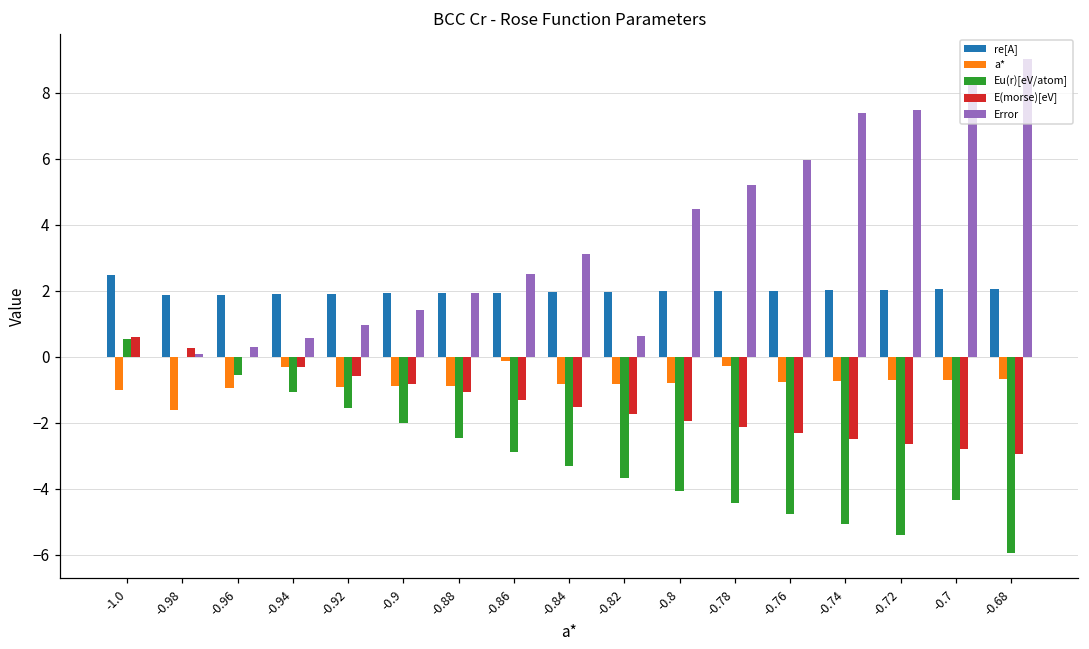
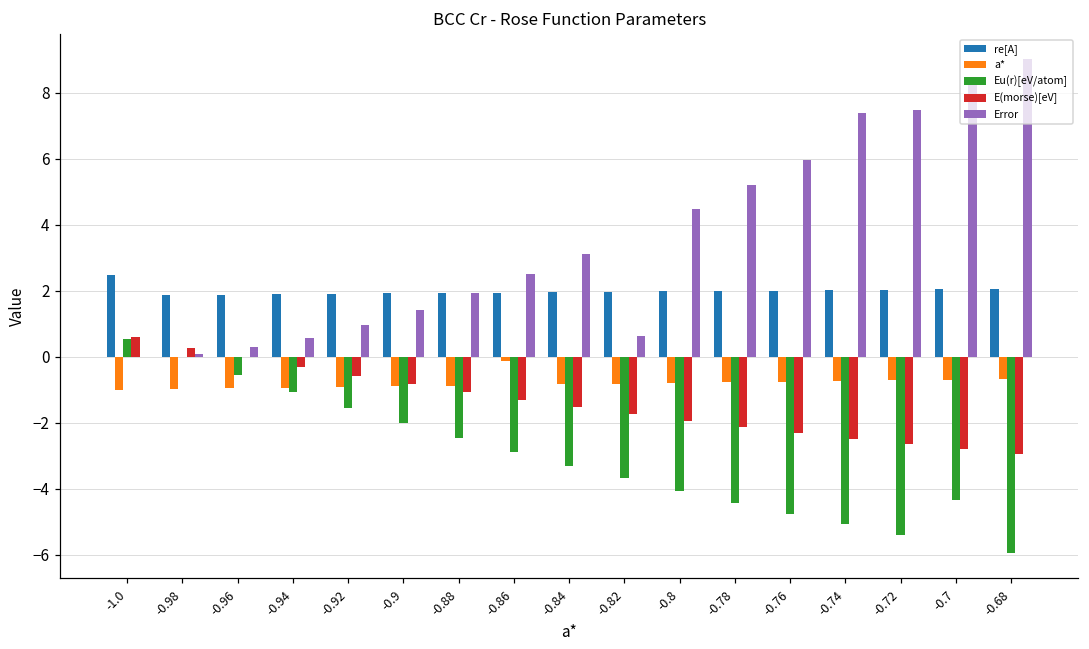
a*, -0.98: -1.6 -> -1.0
a*, -0.94: -0.3 -> -0.9
a*, -0.78: -0.3 -> -0.8
